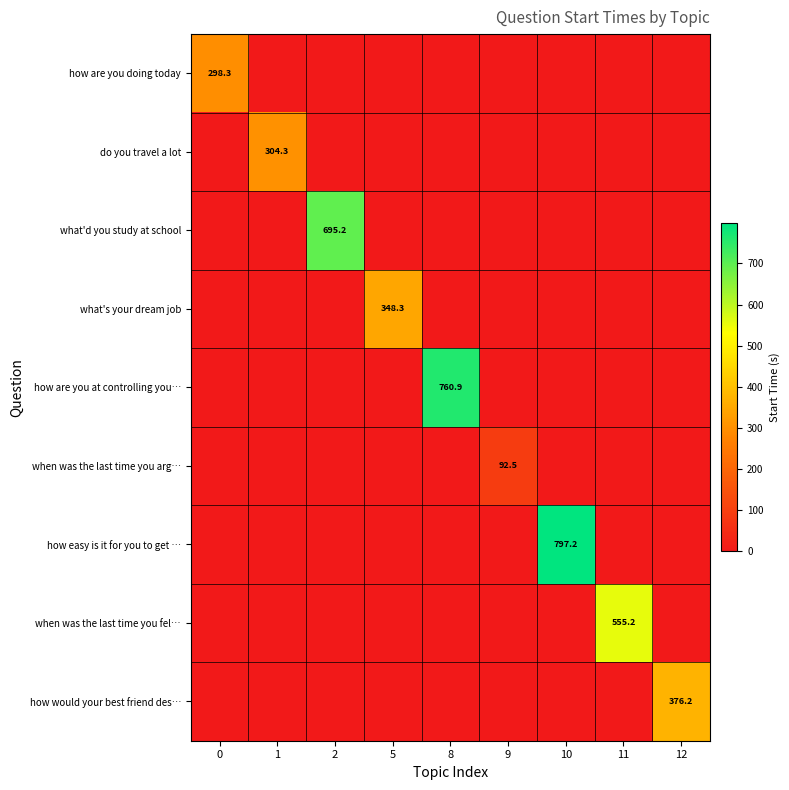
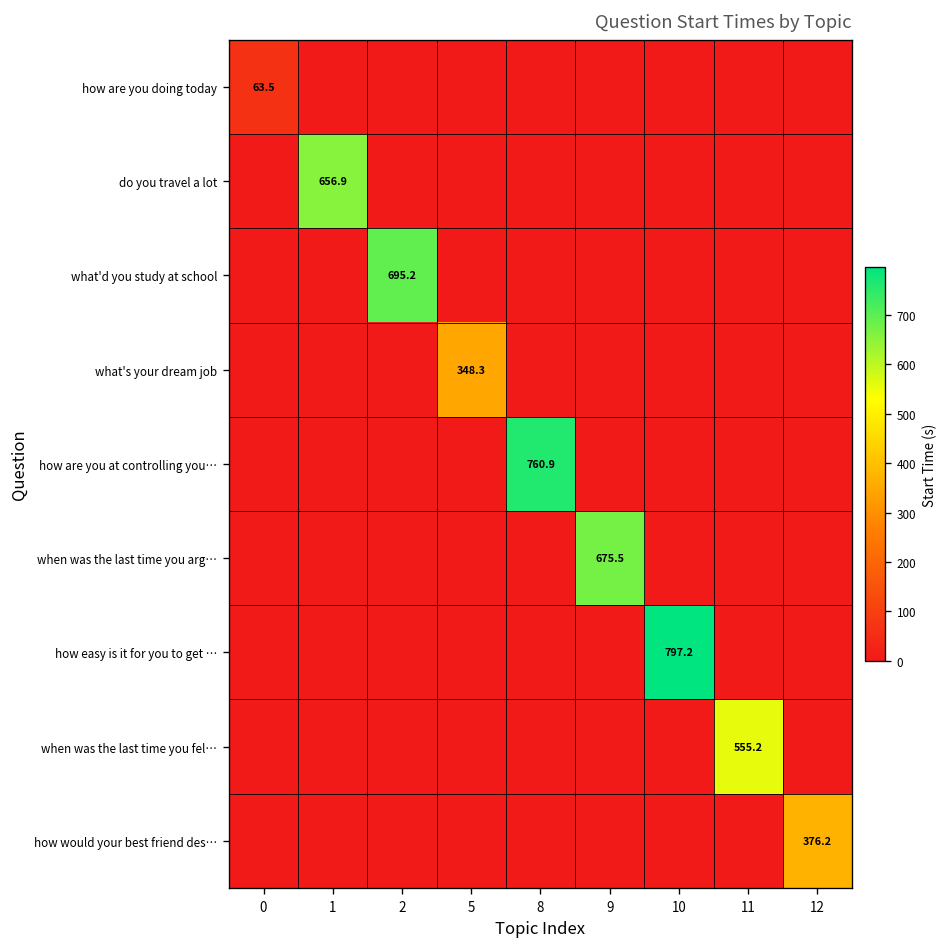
how are you doing today, 0: 298.3 -> 63.5
do you travel a lot, 1: 304.3 -> 656.9
when was the last time you arg…, 9: 92.5 -> 675.5
